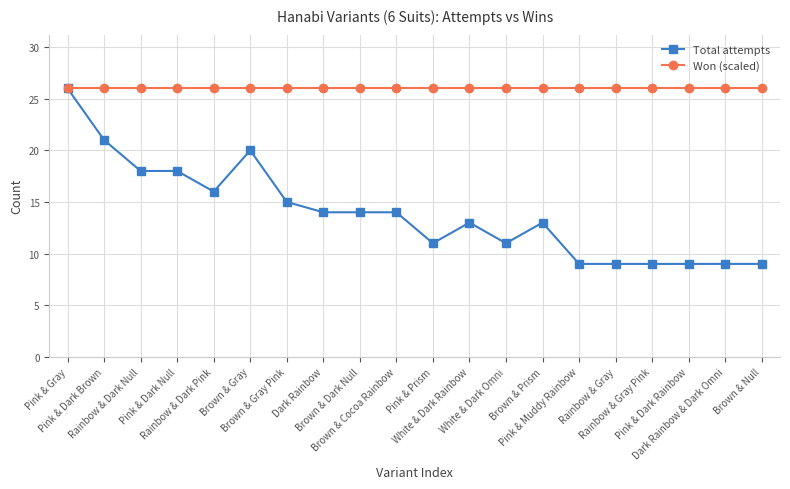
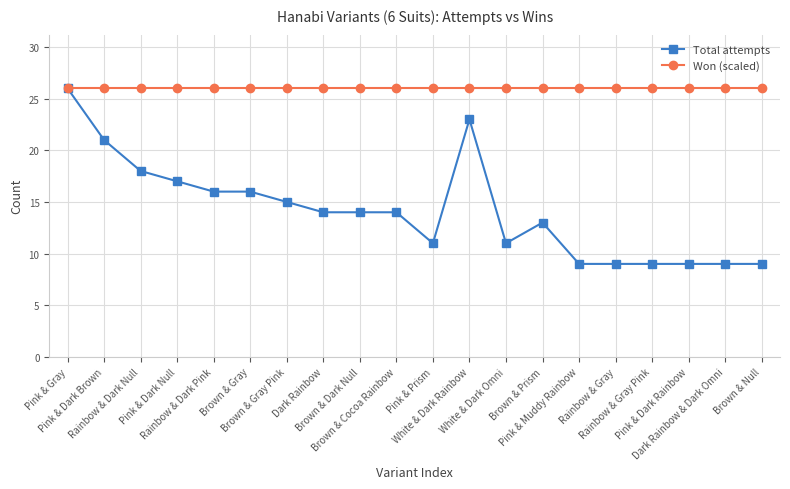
Total attempts, Pink & Dark Null: 18 -> 17
Total attempts, Brown & Gray: 20 -> 16
Total attempts, White & Dark Rainbow: 13 -> 23
